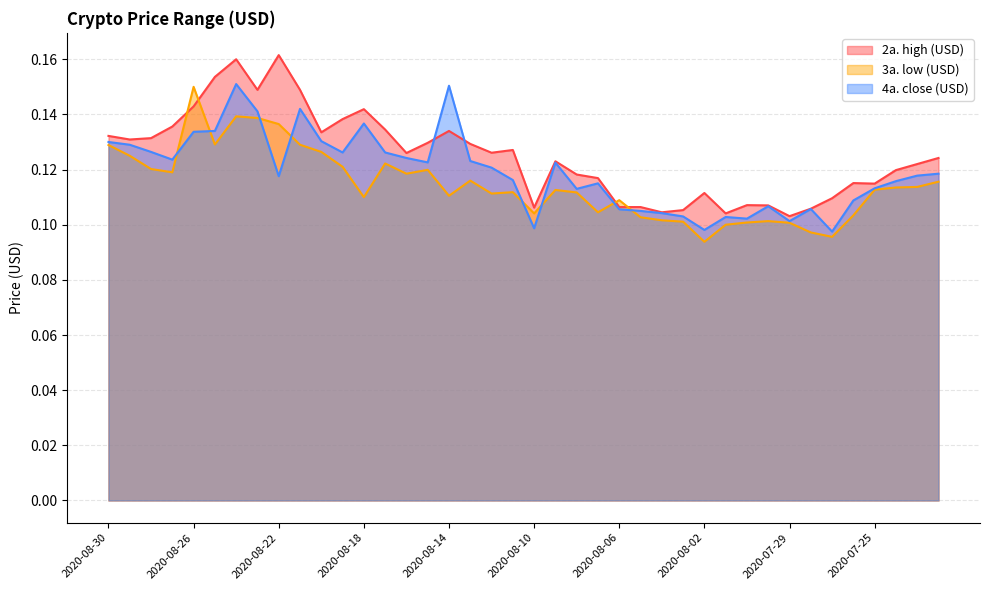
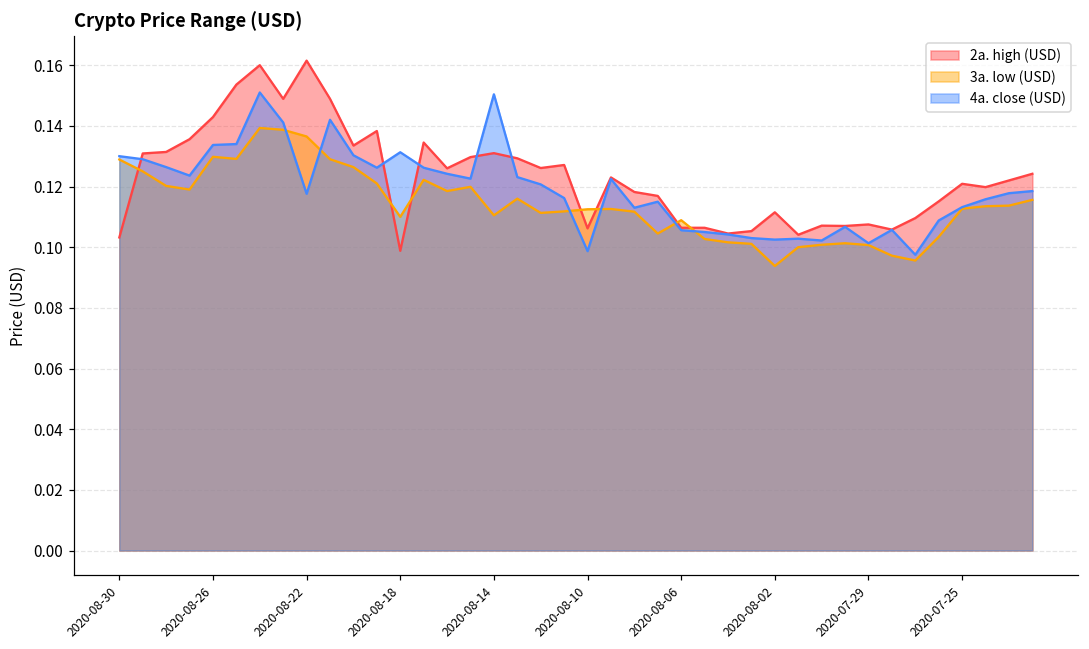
2a. high (USD), 2020-08-30: 0.132 -> 0.103
3a. low (USD), 2020-08-26: 0.150 -> 0.130
2a. high (USD), 2020-08-18: 0.142 -> 0.099
4a. close (USD), 2020-08-18: 0.137 -> 0.131
2a. high (USD), 2020-08-14: 0.134 -> 0.131
3a. low (USD), 2020-08-10: 0.104 -> 0.113
4a. close (USD), 2020-08-02: 0.098 -> 0.103
2a. high (USD), 2020-07-29: 0.103 -> 0.108
2a. high (USD), 2020-07-25: 0.115 -> 0.121
